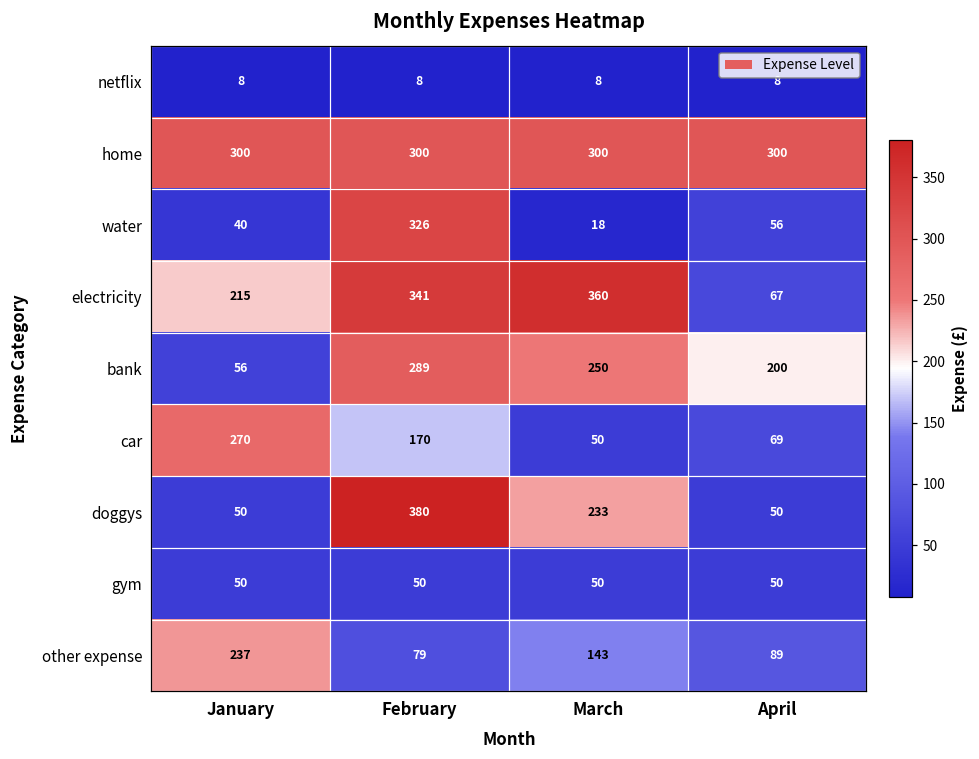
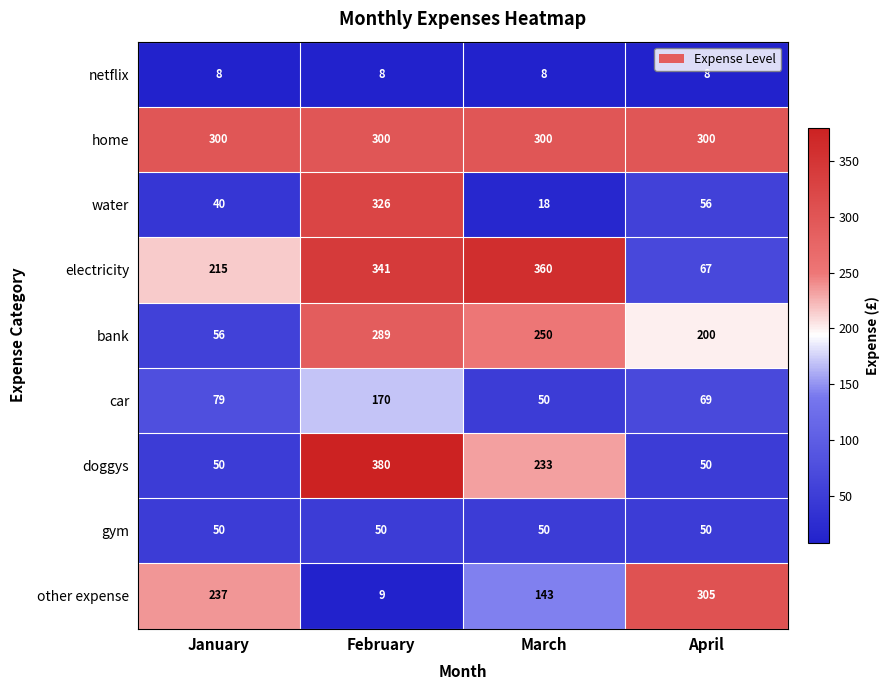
car, January: 270 -> 79
other expense, February: 79 -> 9
other expense, April: 89 -> 305
